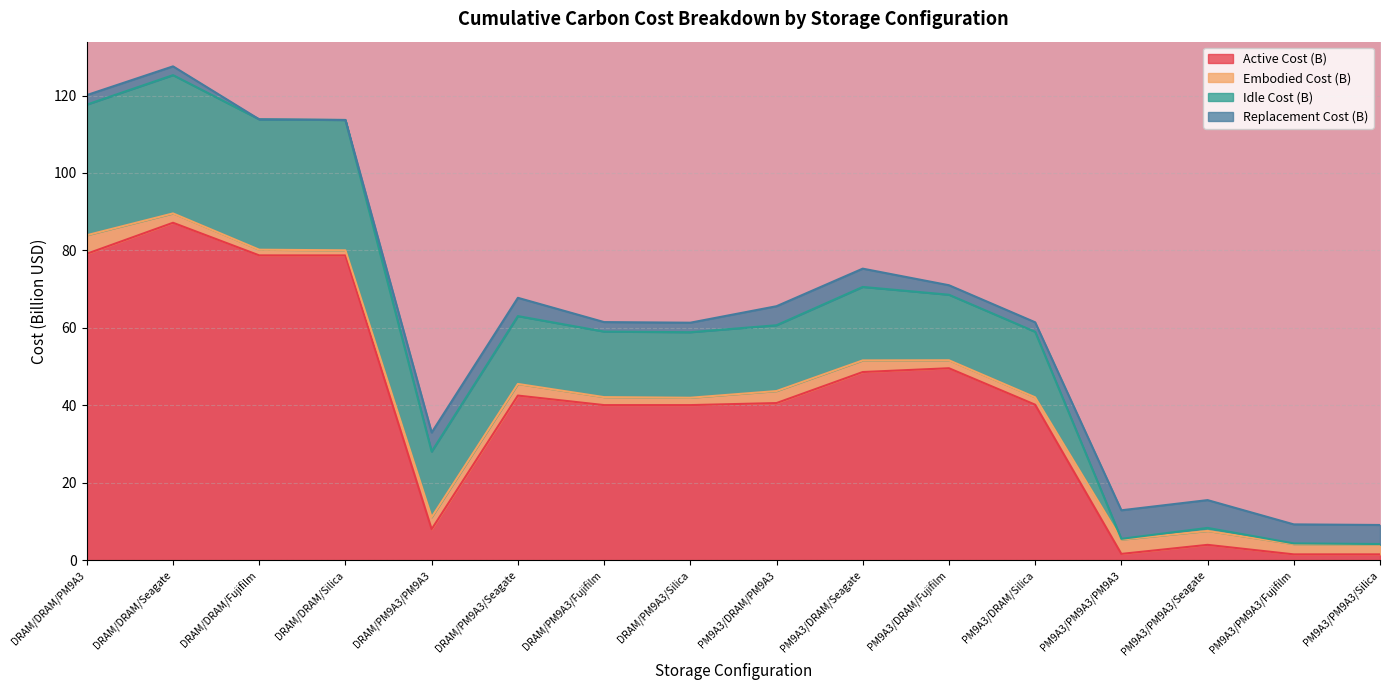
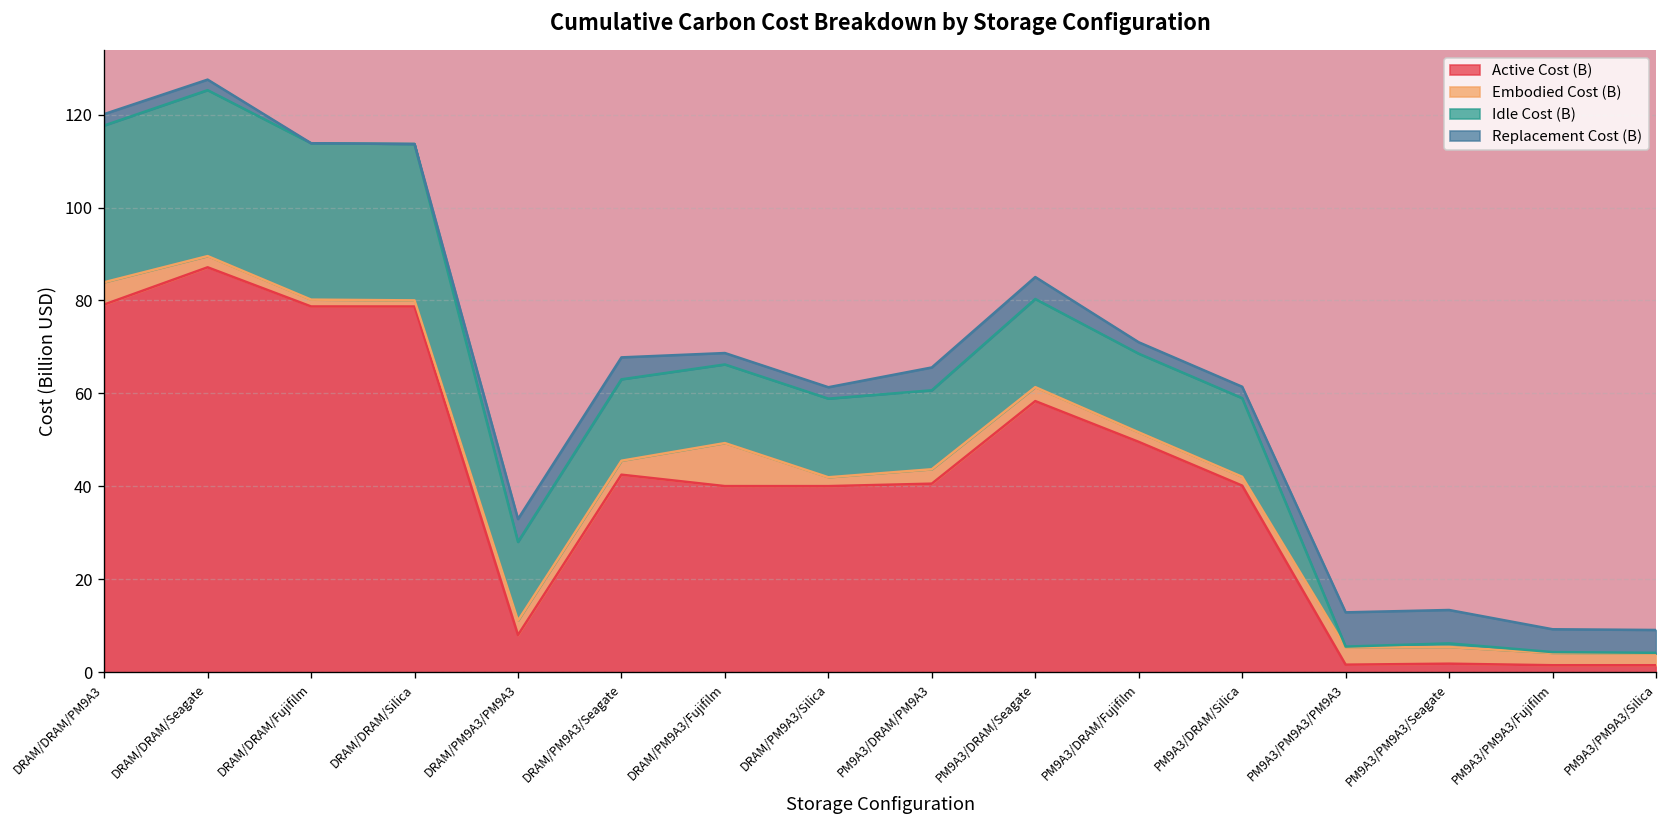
Embodied Cost (B), DRAM/PM9A3/Fujifilm: 2 -> 9
Active Cost (B), PM9A3/DRAM/Seagate: 49 -> 58
Active Cost (B), PM9A3/PM9A3/Seagate: 4 -> 2
